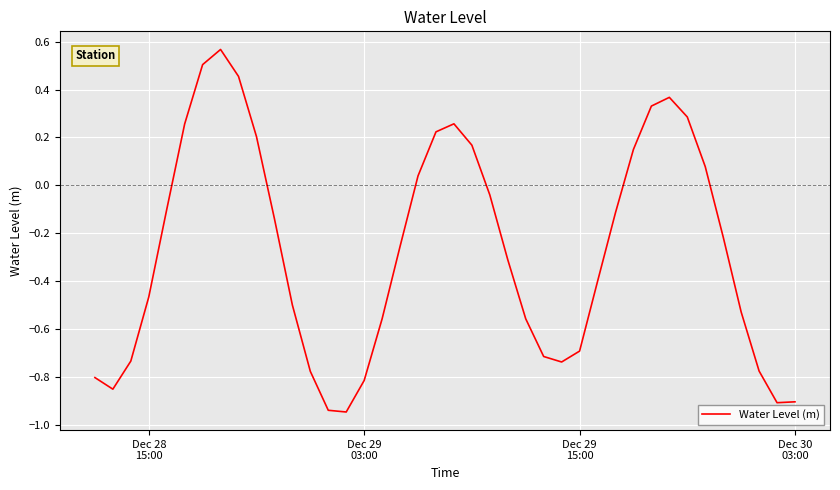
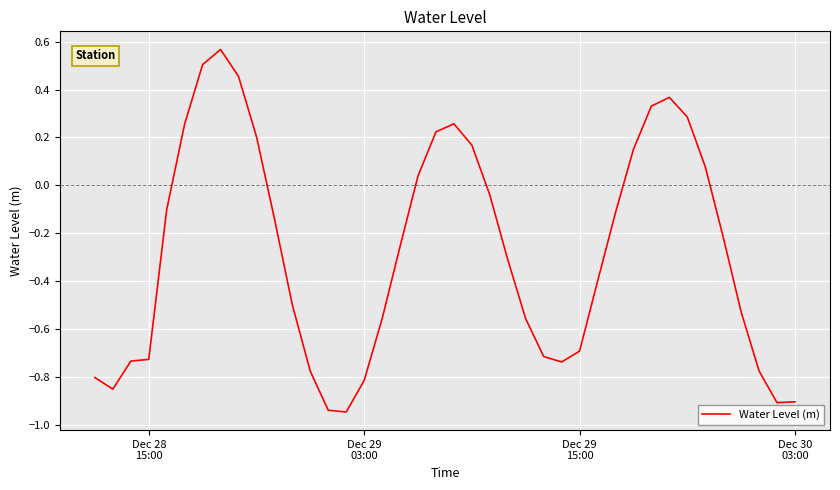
Dec 28 15:00: -0.47 -> -0.73
